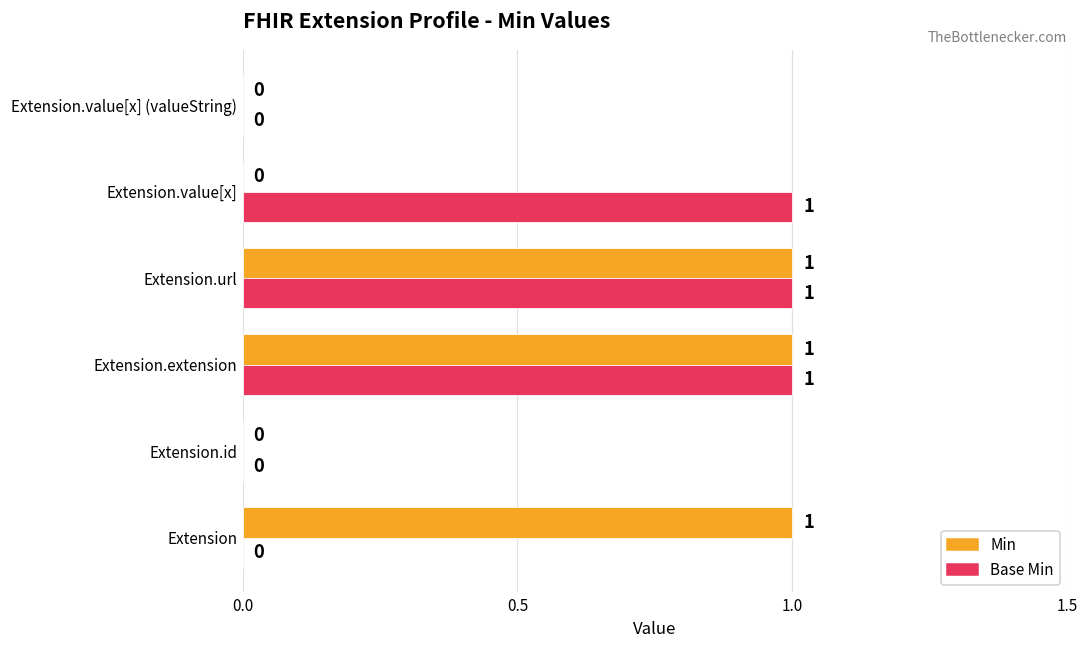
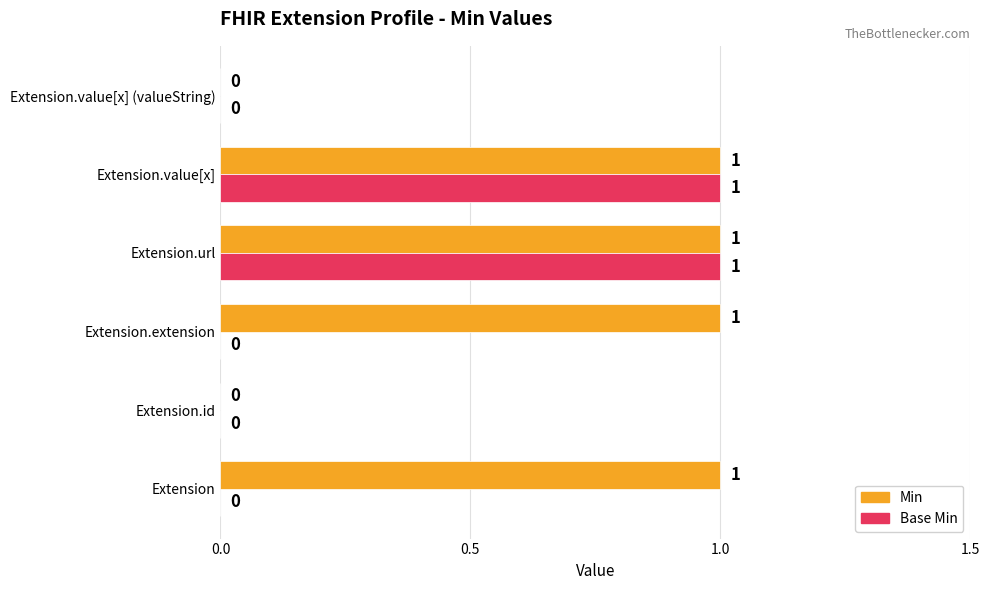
Min, Extension.value[x]: 0 -> 1
Base Min, Extension.extension: 1 -> 0
